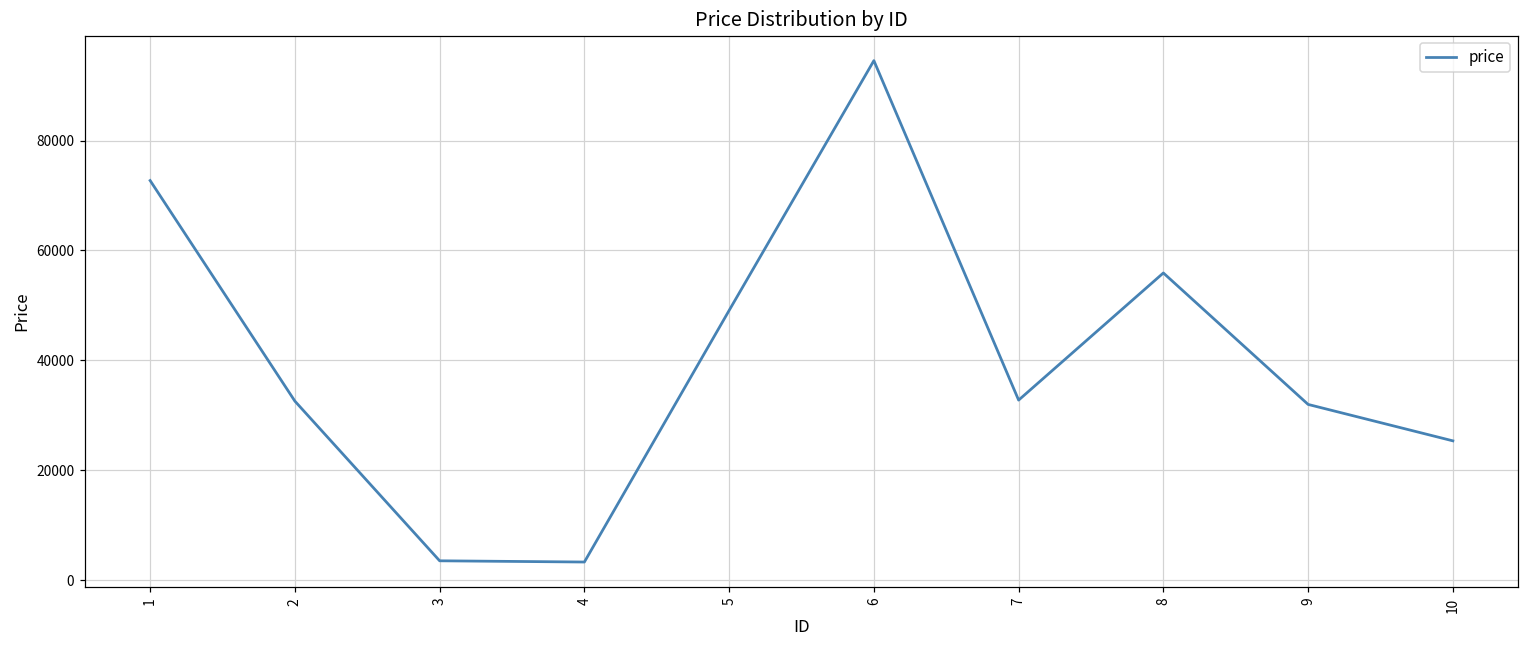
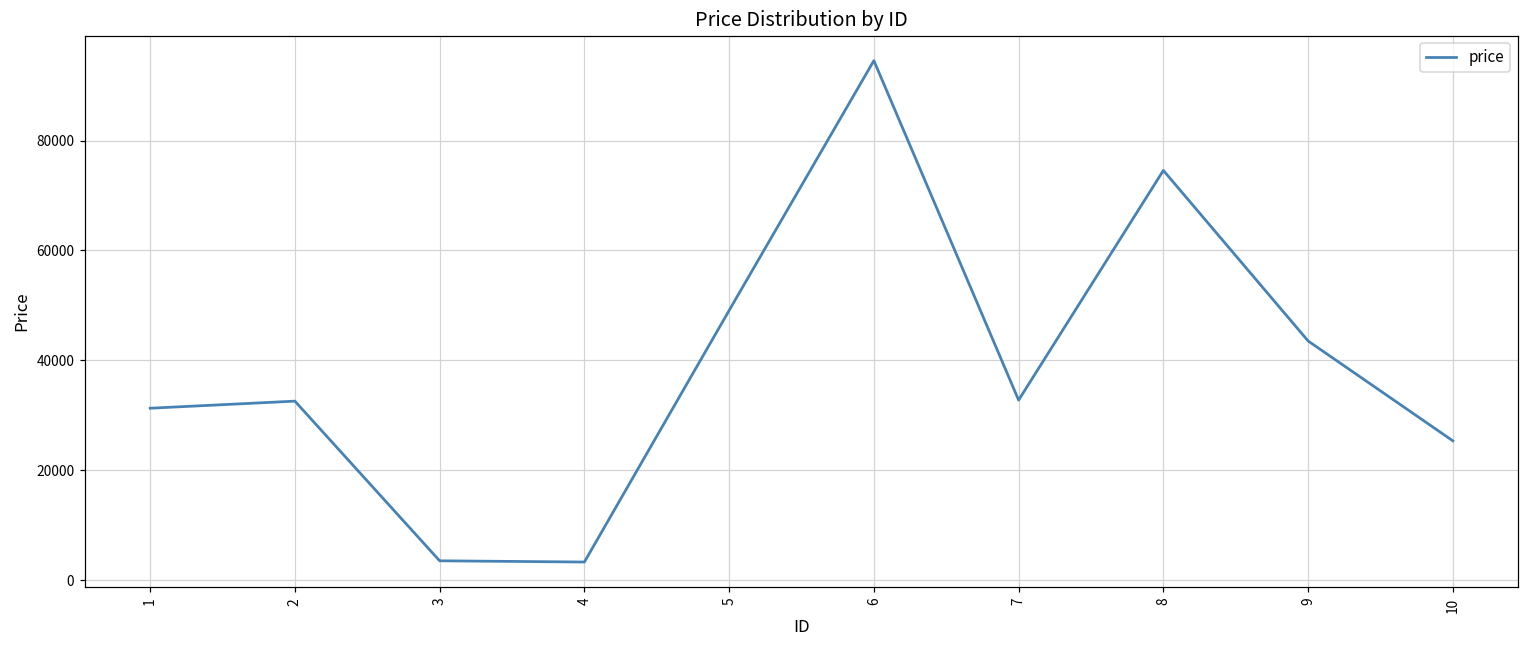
1: 73000 -> 31000
8: 56000 -> 75000
9: 32000 -> 44000
